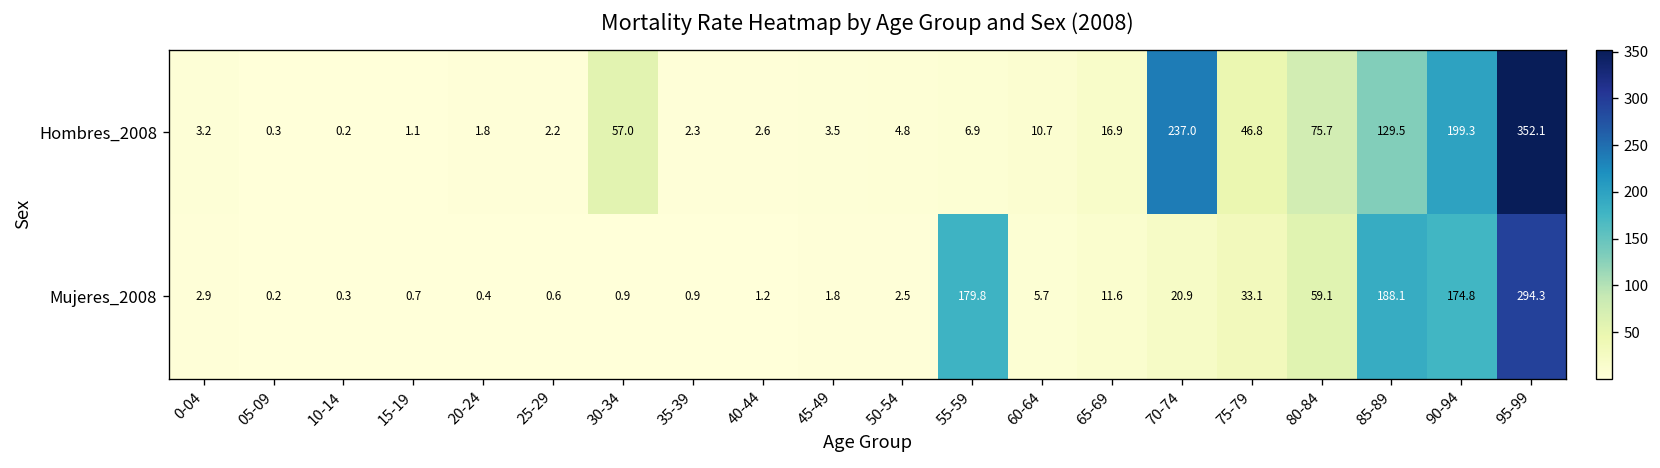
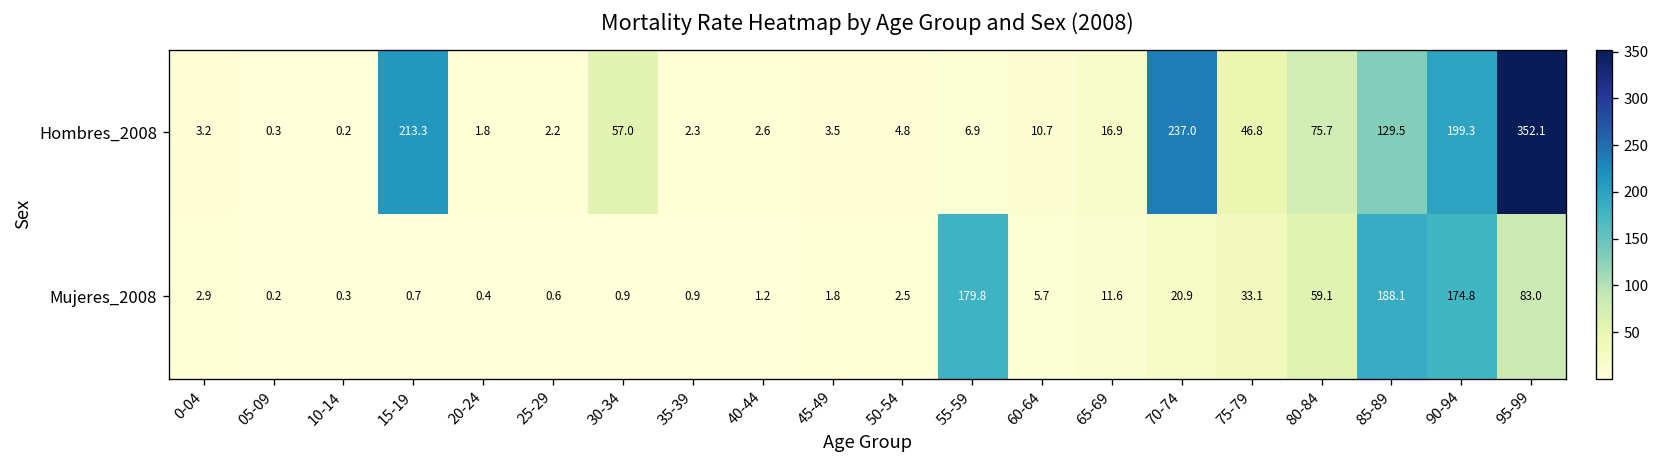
Hombres_2008, 15-19: 1.1 -> 213.3
Mujeres_2008, 95-99: 294.3 -> 83.0
